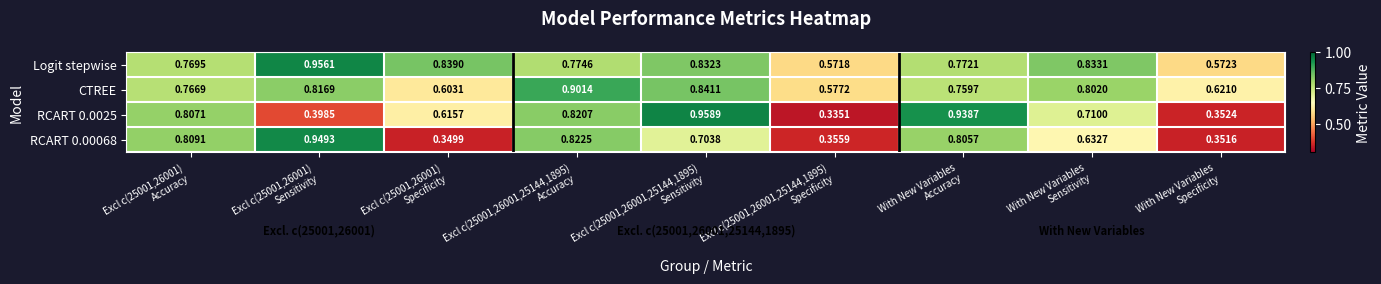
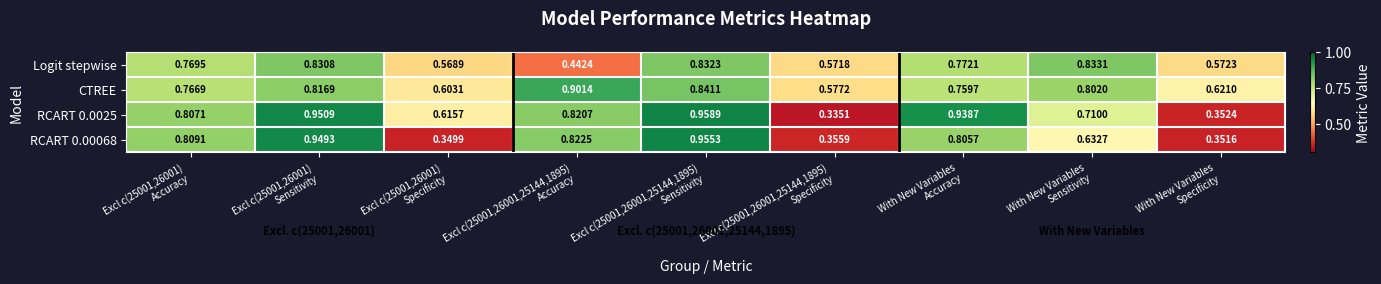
Logit stepwise, Excl c(25001,26001) Sensitivity: 0.9561 -> 0.8308
Logit stepwise, Excl c(25001,26001) Specificity: 0.8390 -> 0.5689
Logit stepwise, Excl c(25001,26001,25144,1895) Accuracy: 0.7746 -> 0.4424
RCART 0.0025, Excl c(25001,26001) Sensitivity: 0.3985 -> 0.9509
RCART 0.00068, Excl c(25001,26001,25144,1895) Sensitivity: 0.7038 -> 0.9553
